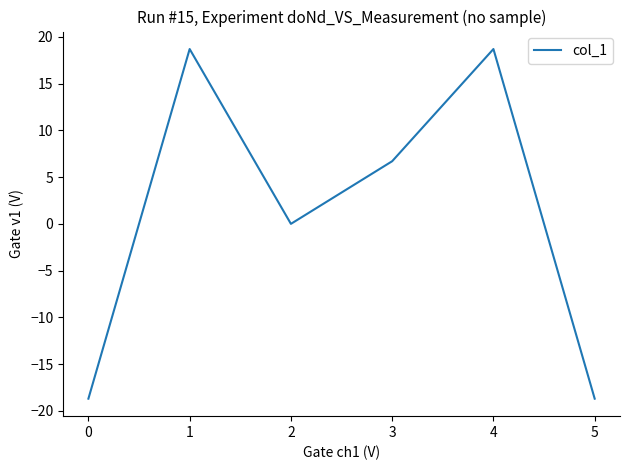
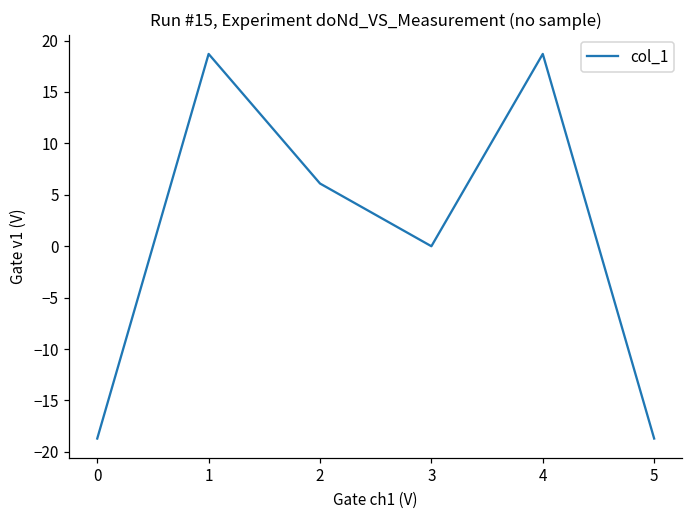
2: 0 -> 6
3: 7 -> 0
